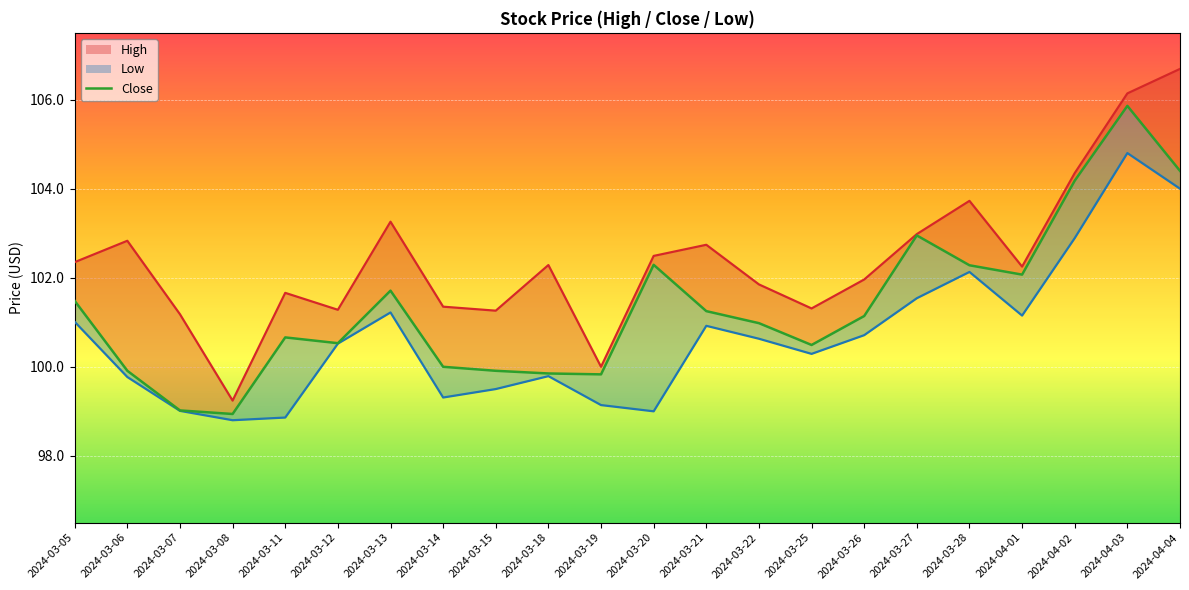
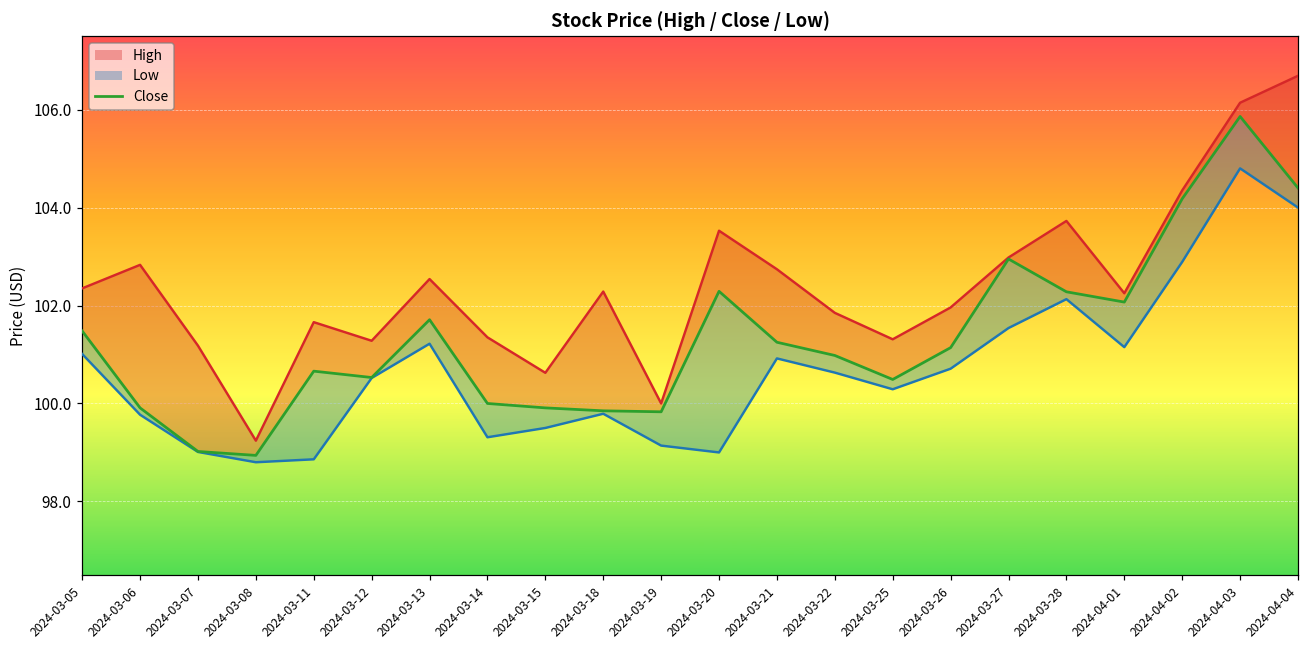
High, 2024-03-13: 103.3 -> 102.5
High, 2024-03-15: 101.3 -> 100.6
High, 2024-03-20: 102.5 -> 103.5
